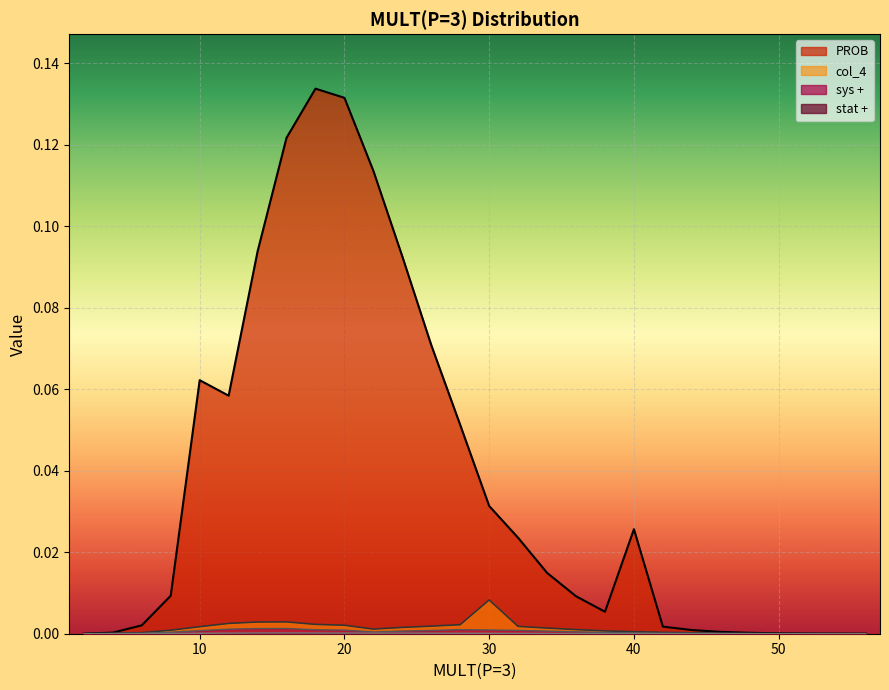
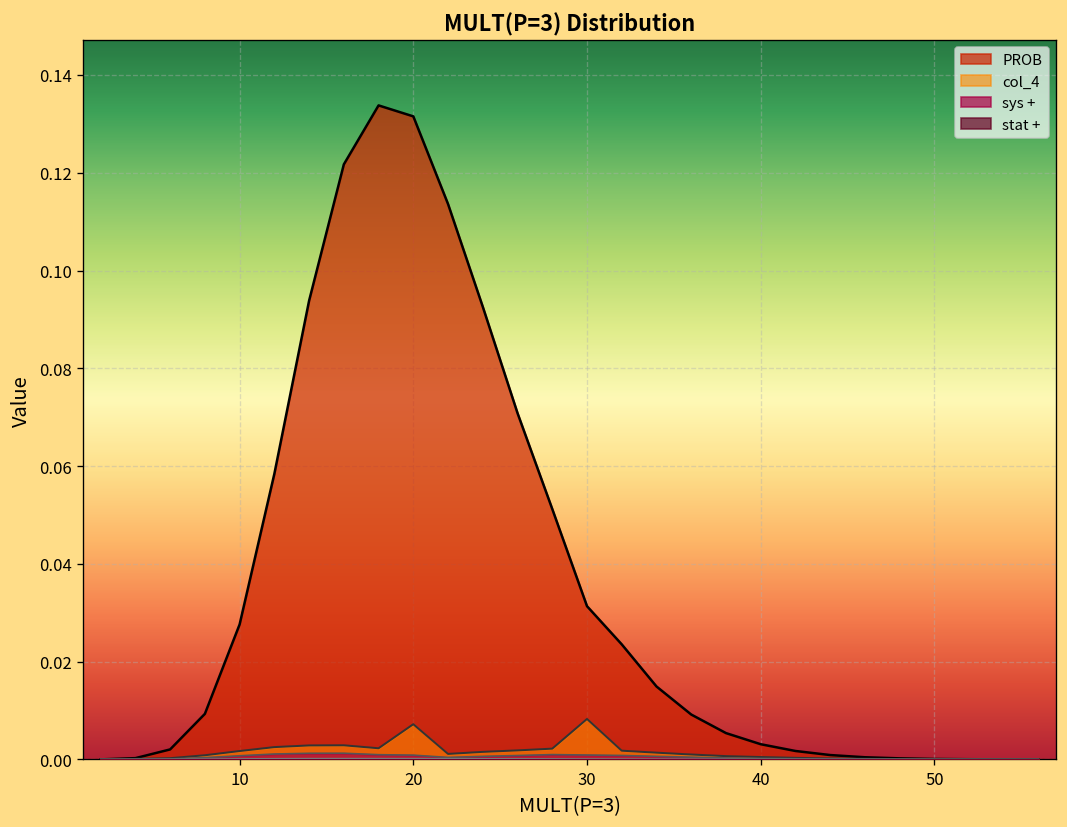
PROB, 10: 0.062 -> 0.028
col_4, 20: 0.002 -> 0.007
PROB, 40: 0.026 -> 0.003
